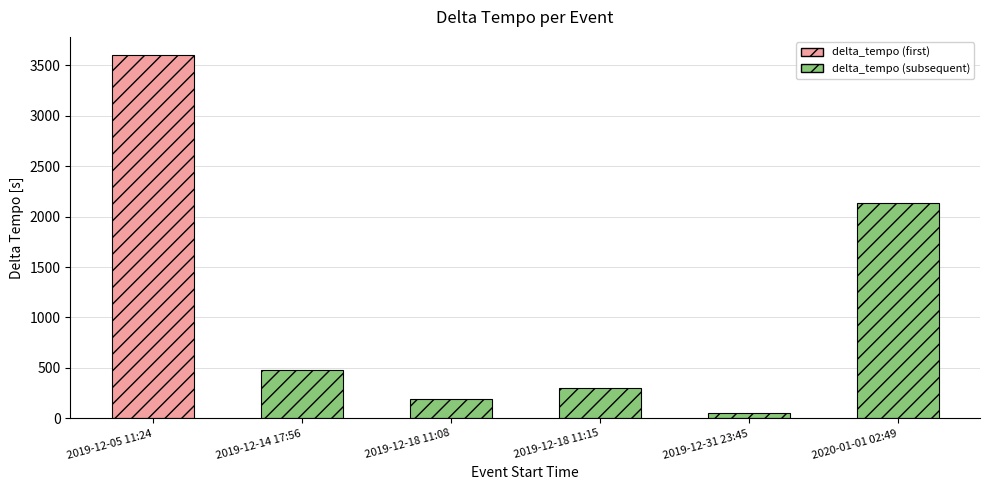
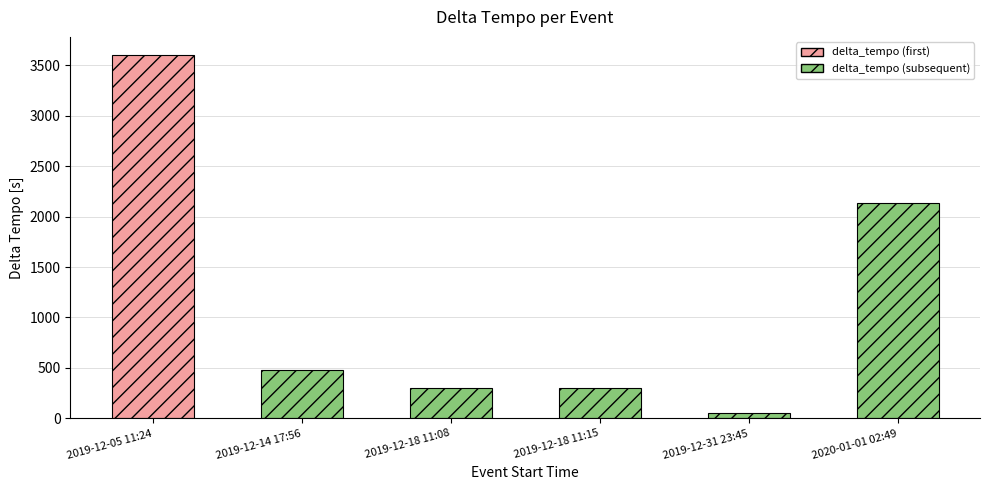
2019-12-18 11:08: 190 -> 300
